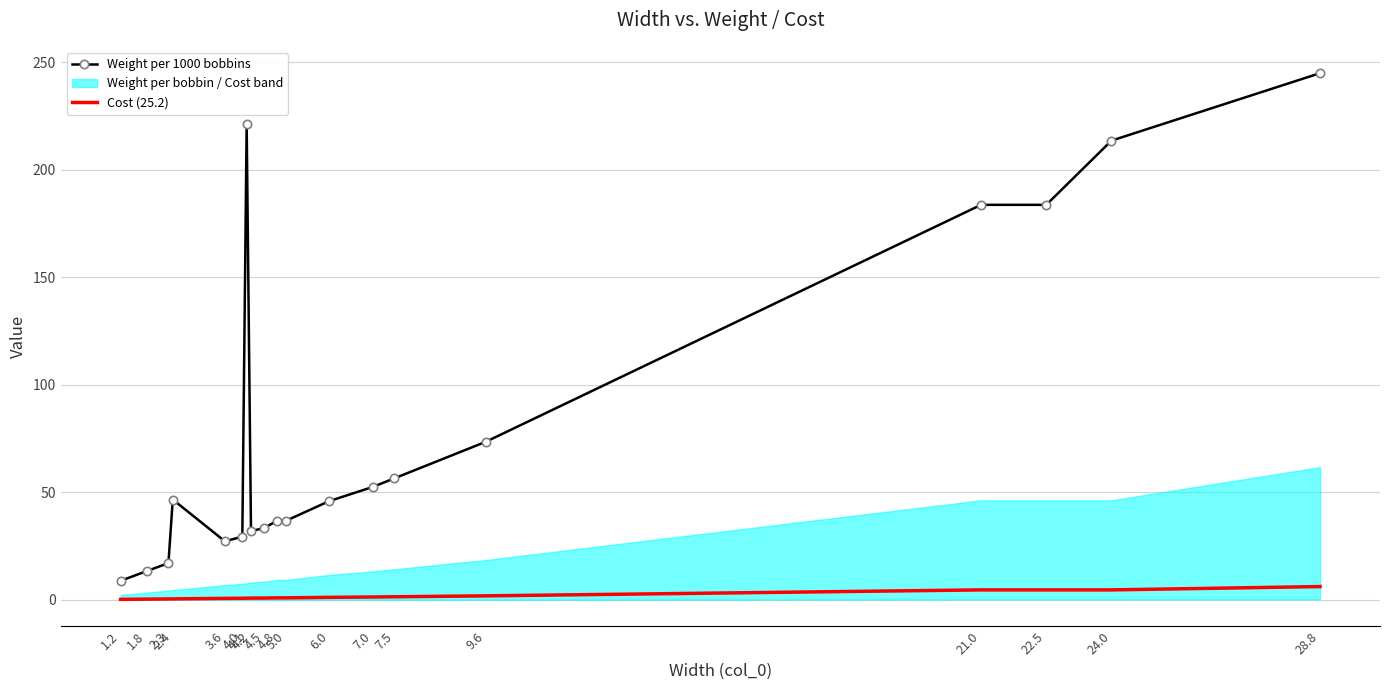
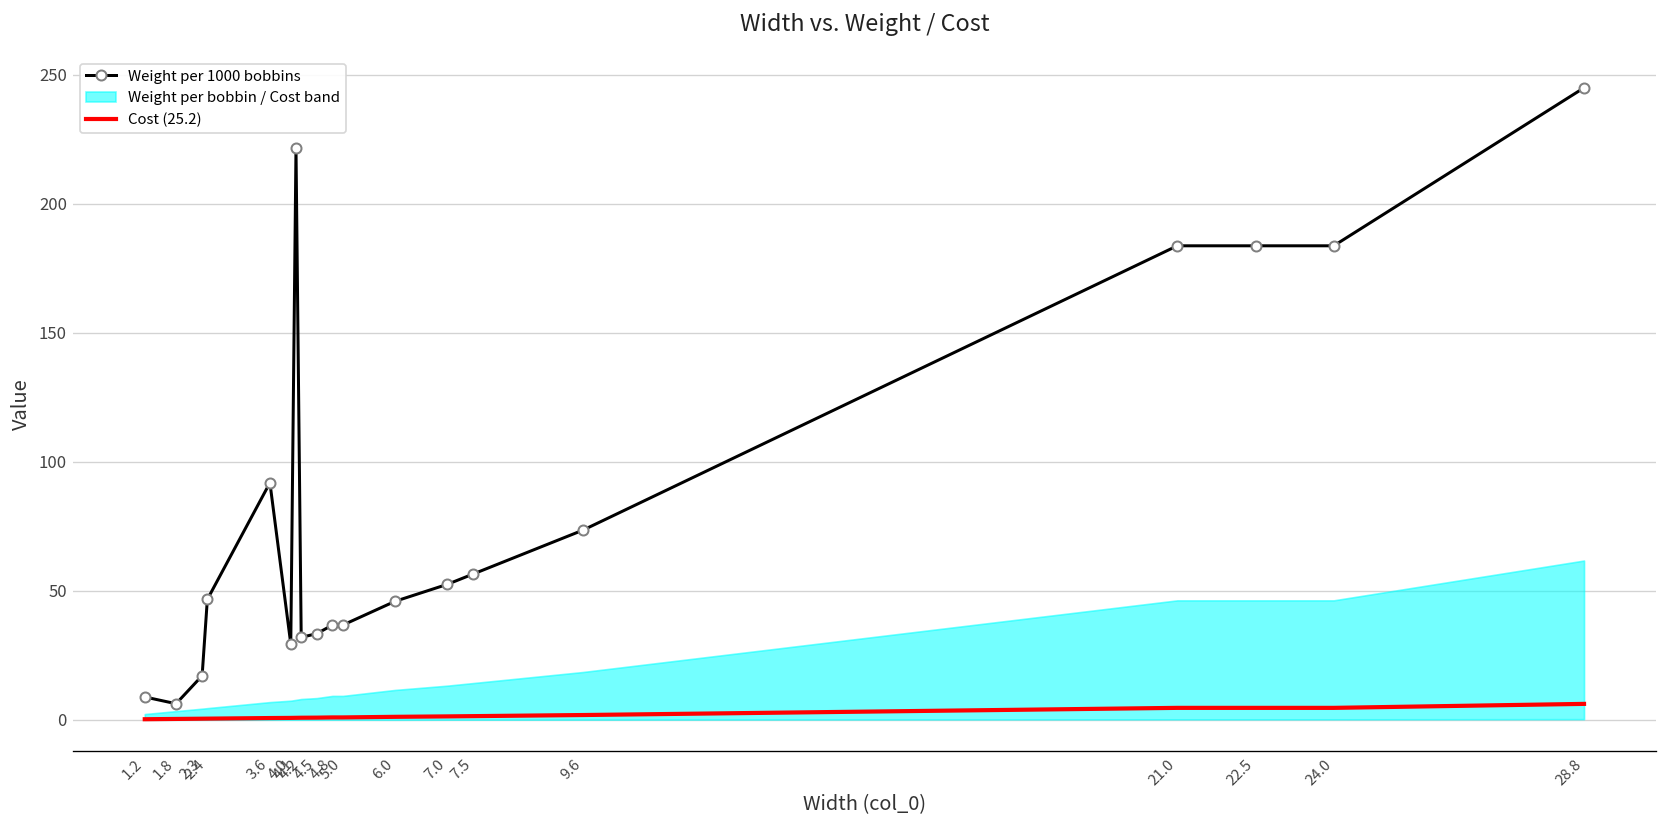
Weight per 1000 bobbins, 1.8: 13 -> 6
Weight per 1000 bobbins, 3.6: 27 -> 92
Weight per 1000 bobbins, 24.0: 214 -> 184
